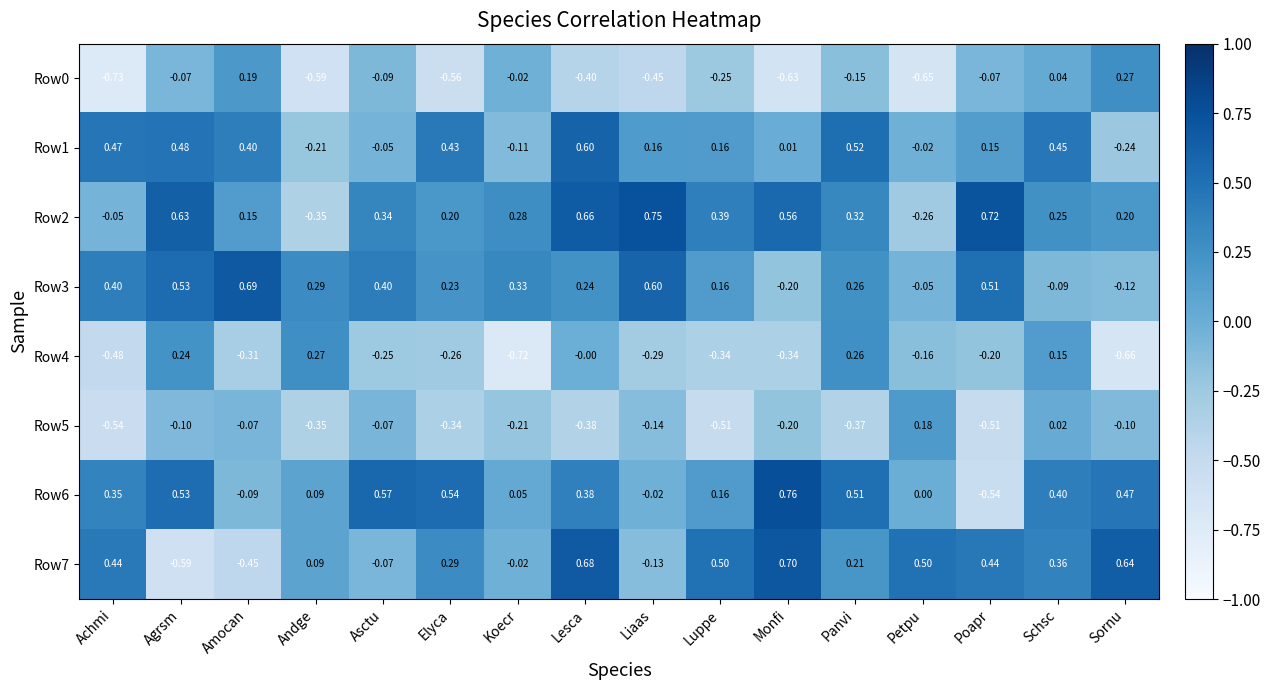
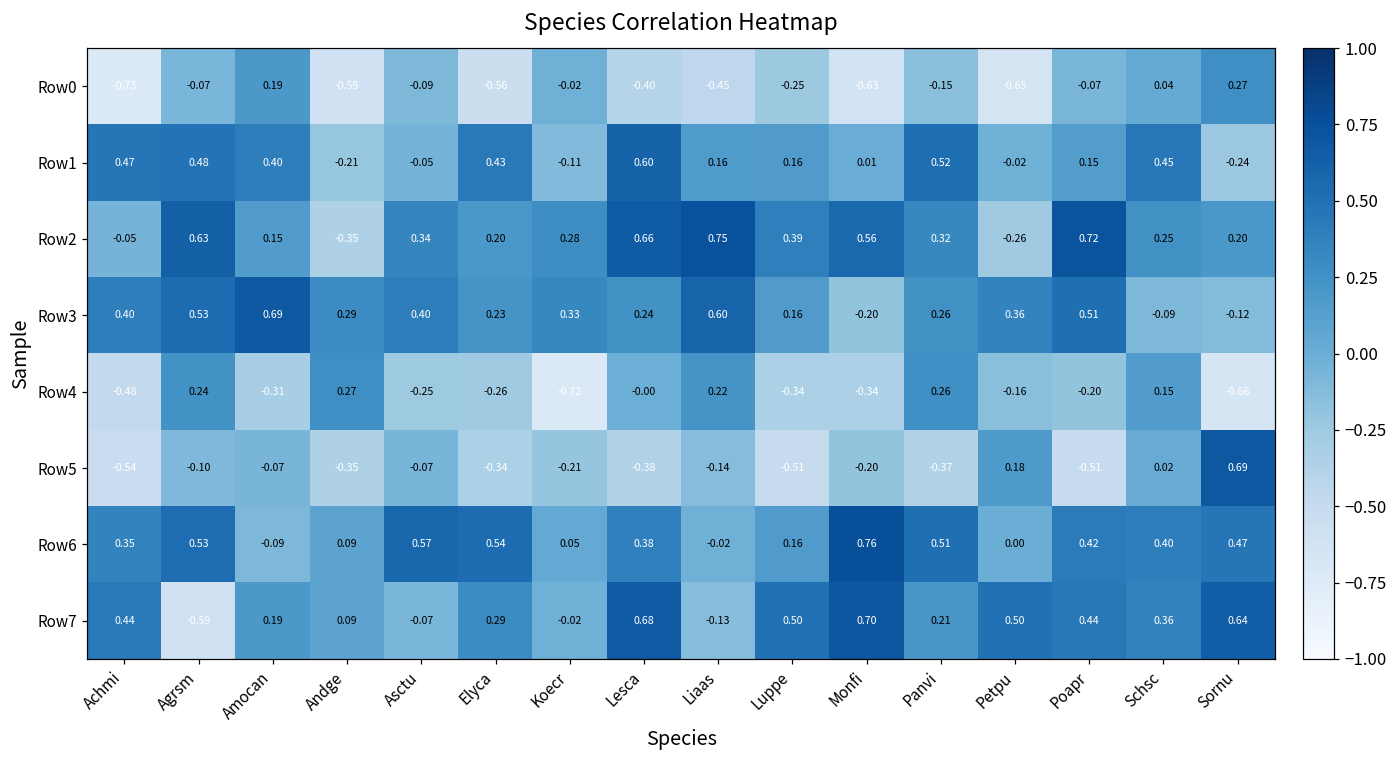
Row3, Petpu: -0.05 -> 0.36
Row4, Liaas: -0.29 -> 0.22
Row5, Sornu: -0.10 -> 0.69
Row6, Poapr: -0.54 -> 0.42
Row7, Amocan: -0.45 -> 0.19
